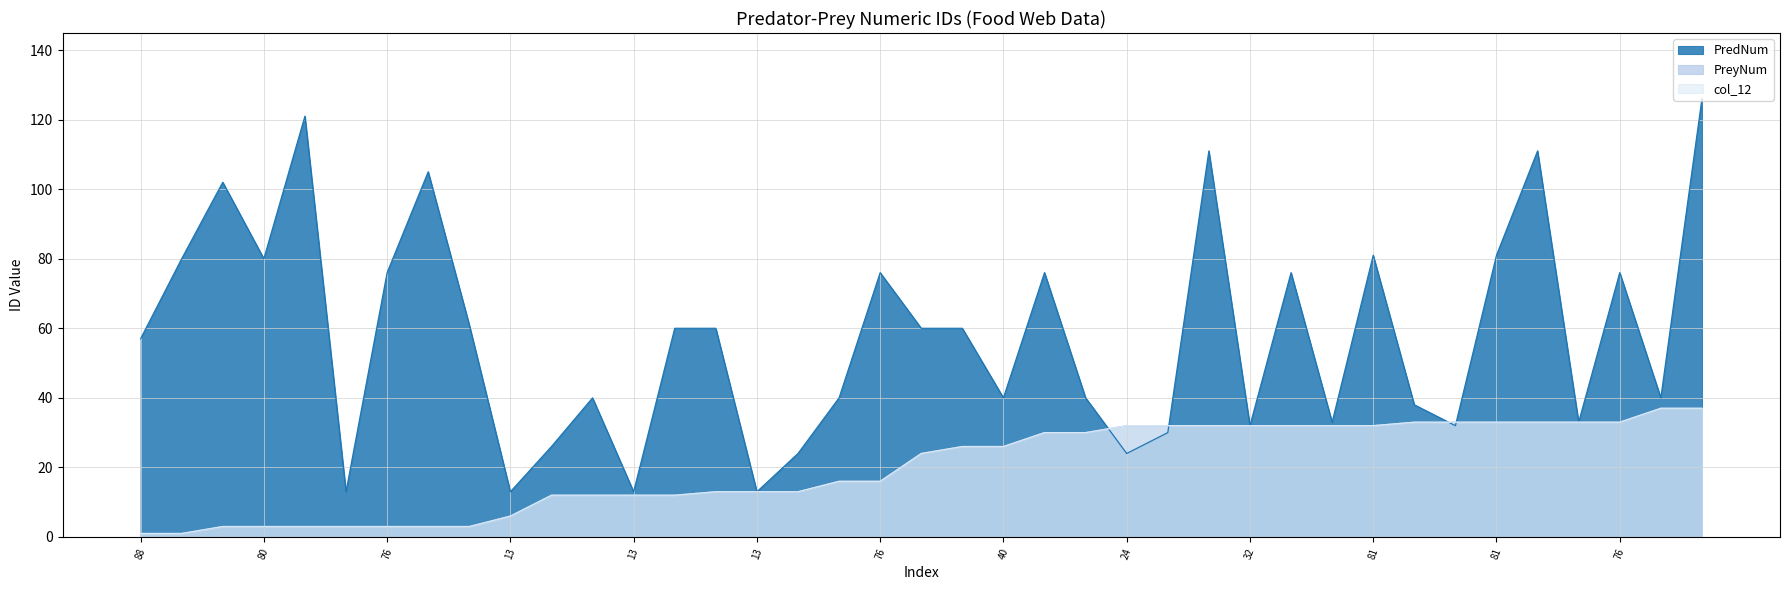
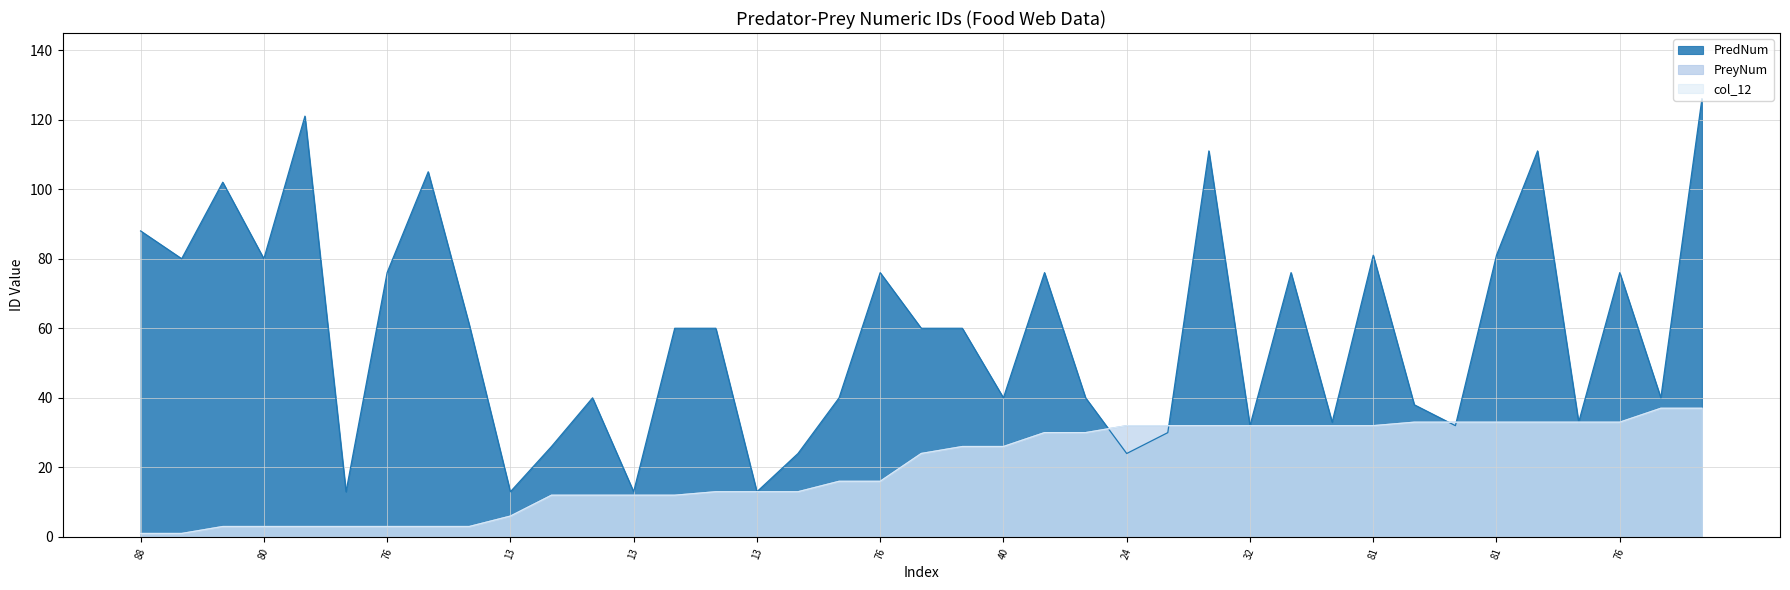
PredNum, 88: 57 -> 88
